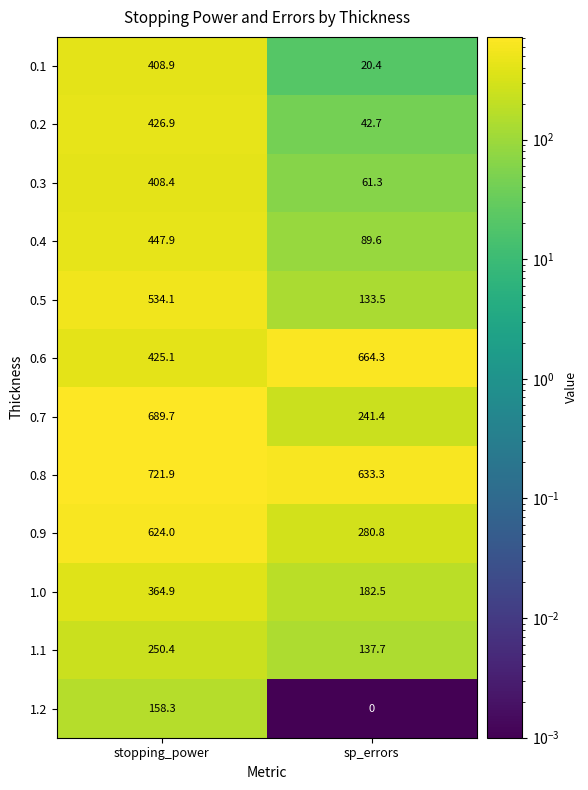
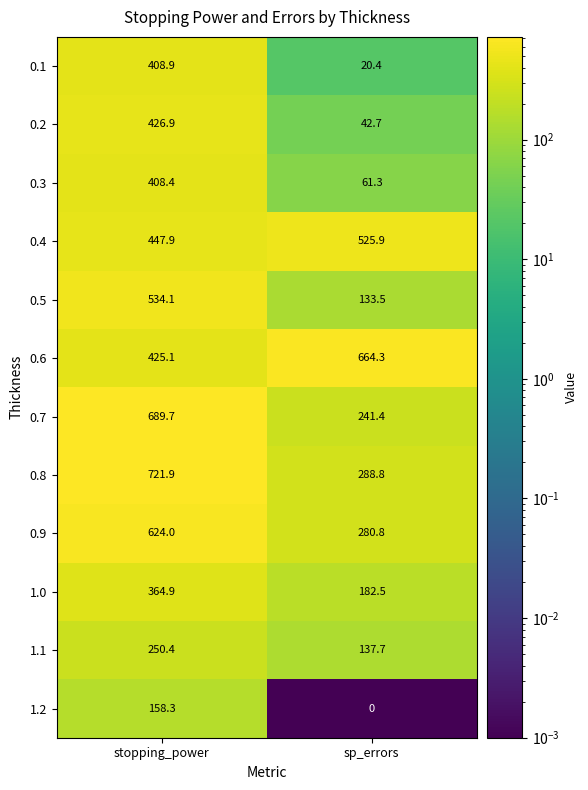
0.4, sp_errors: 89.6 -> 525.9
0.8, sp_errors: 633.3 -> 288.8
